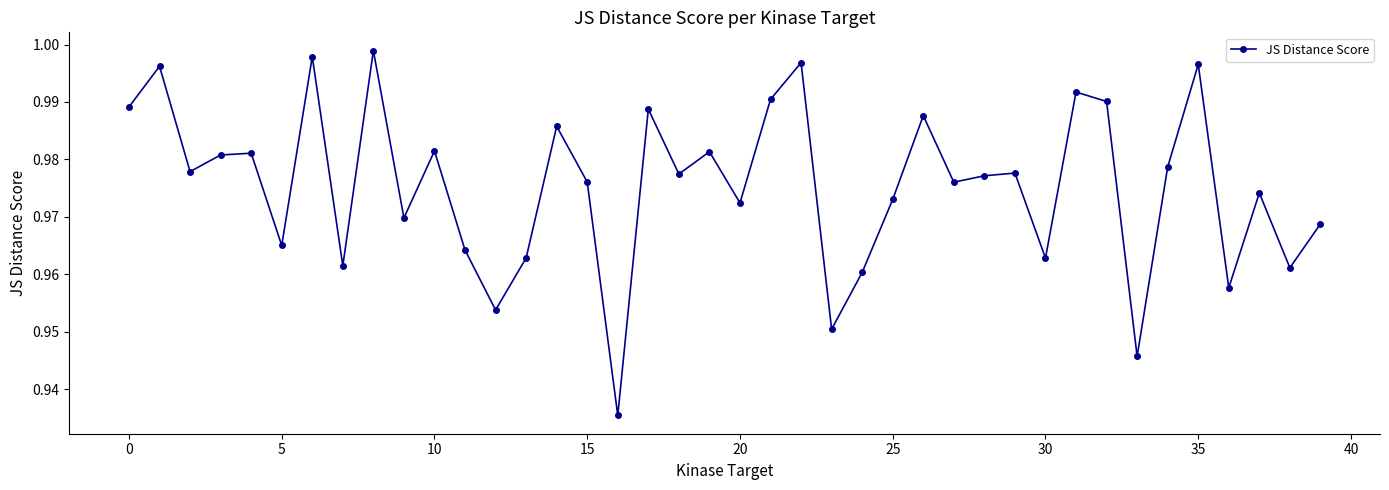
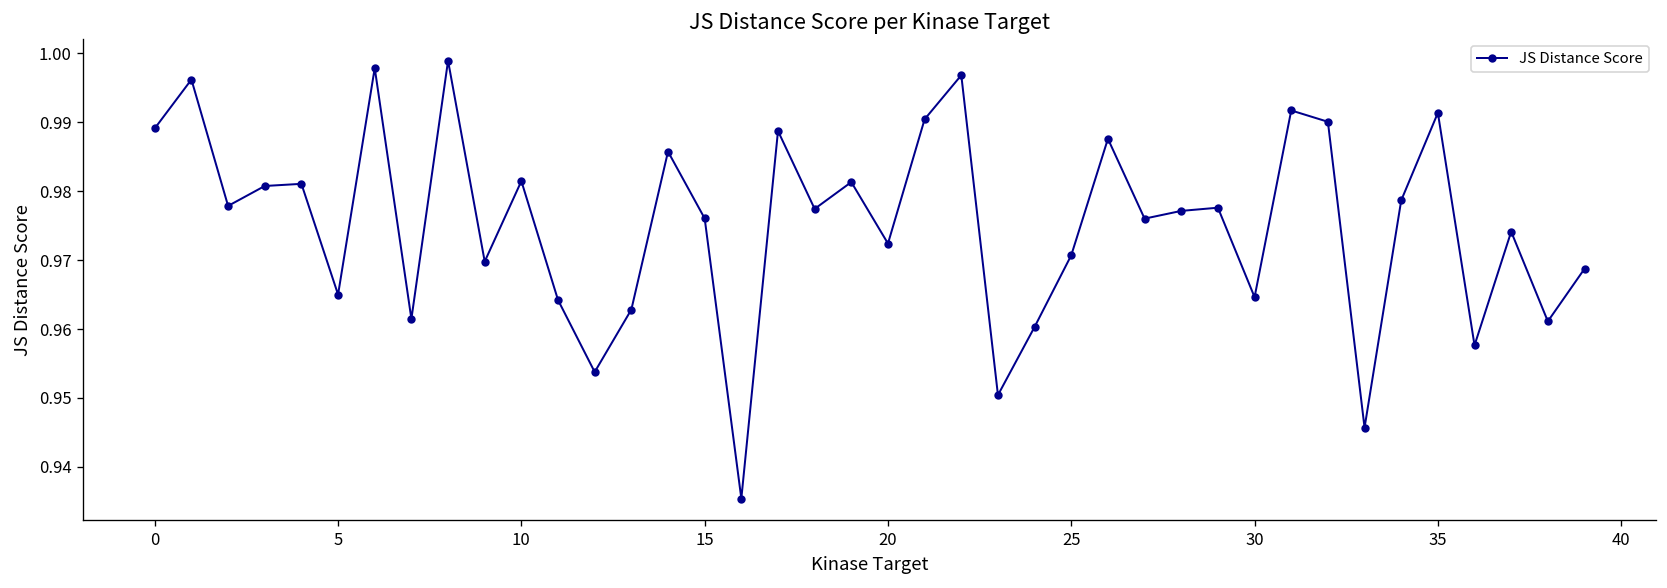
25: 0.973 -> 0.971
30: 0.963 -> 0.965
35: 0.997 -> 0.991
